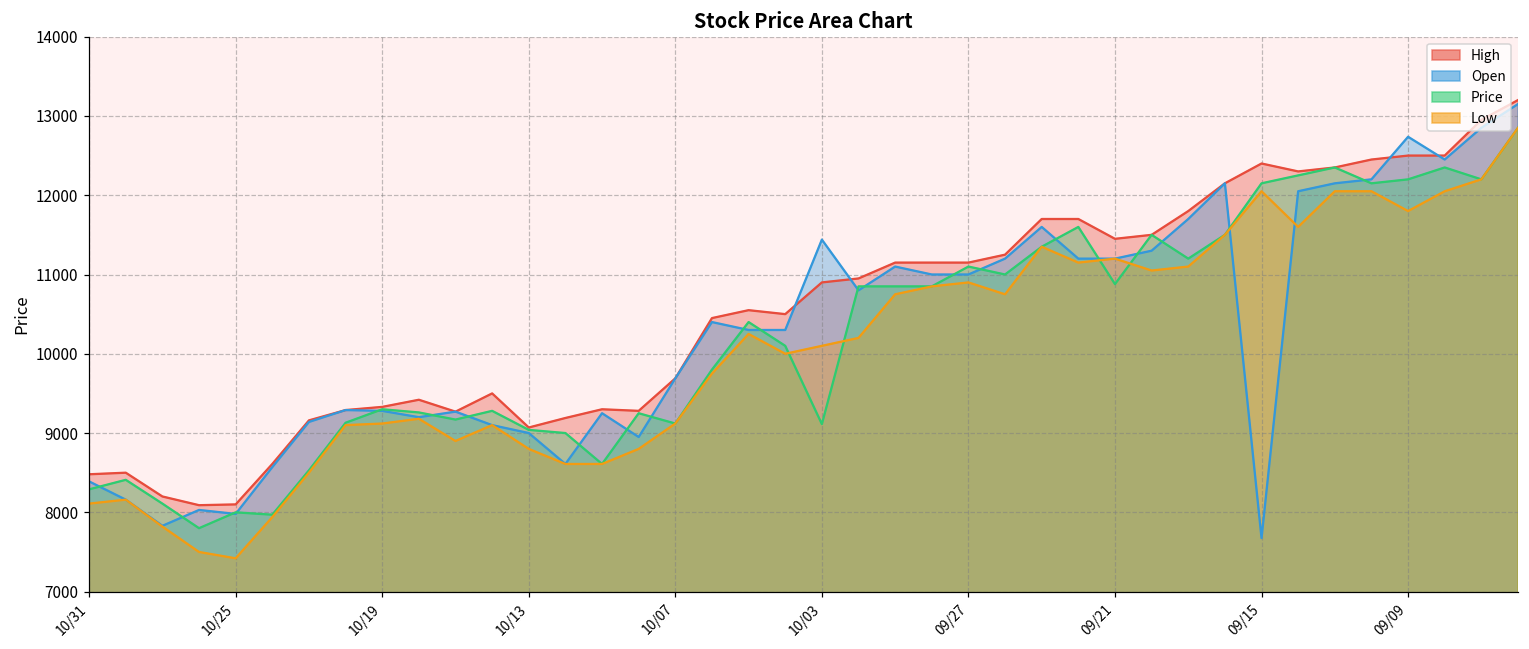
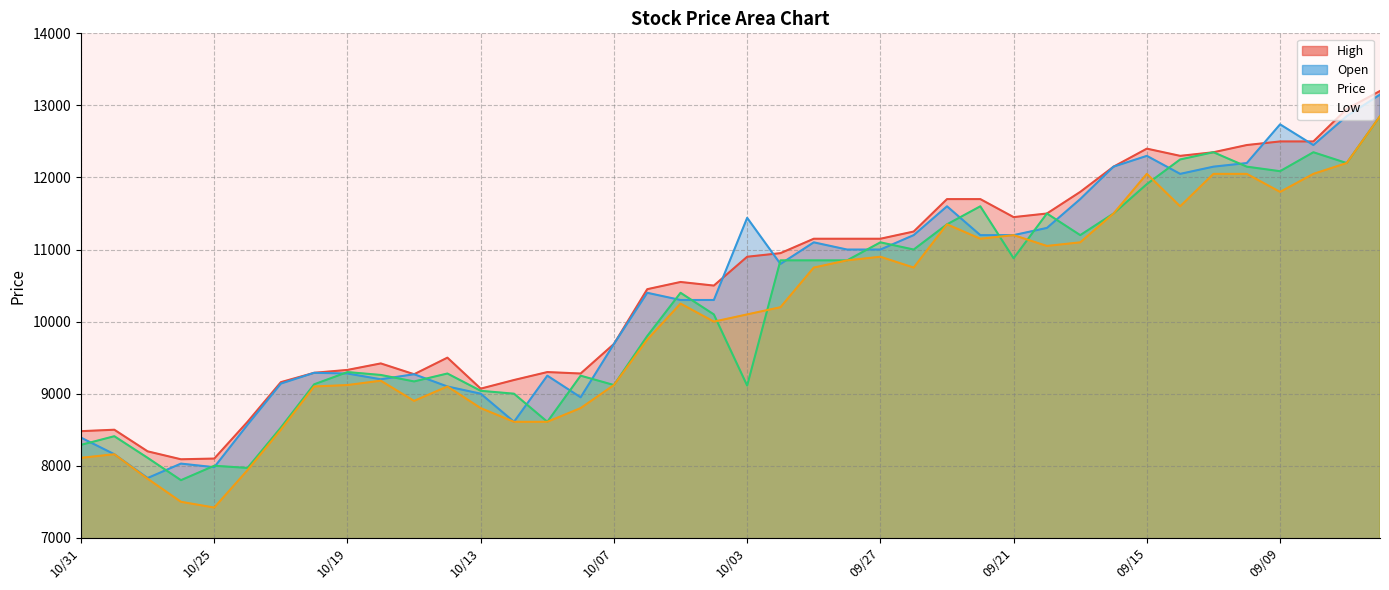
Open, 09/15: 7700 -> 12300
Price, 09/15: 12200 -> 11900
Price, 09/09: 12200 -> 12100
